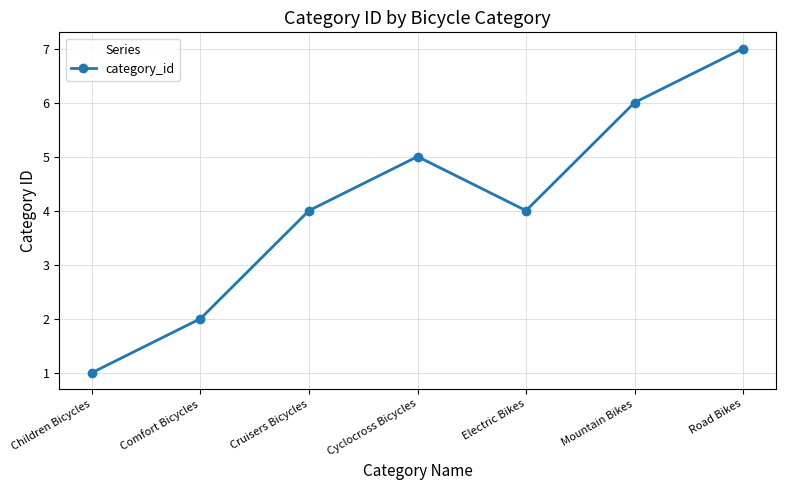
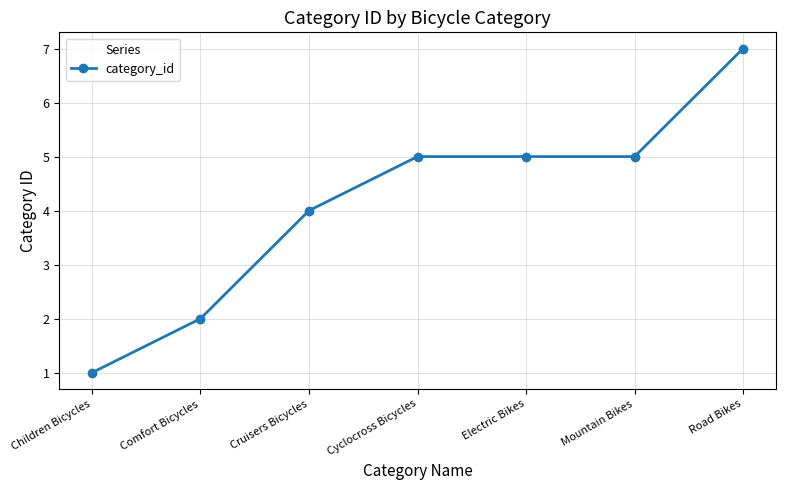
Electric Bikes: 4 -> 5
Mountain Bikes: 6 -> 5
